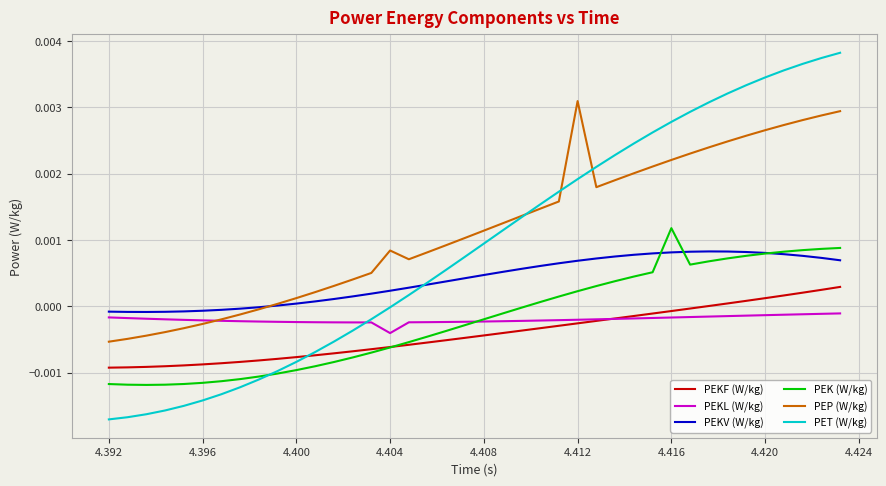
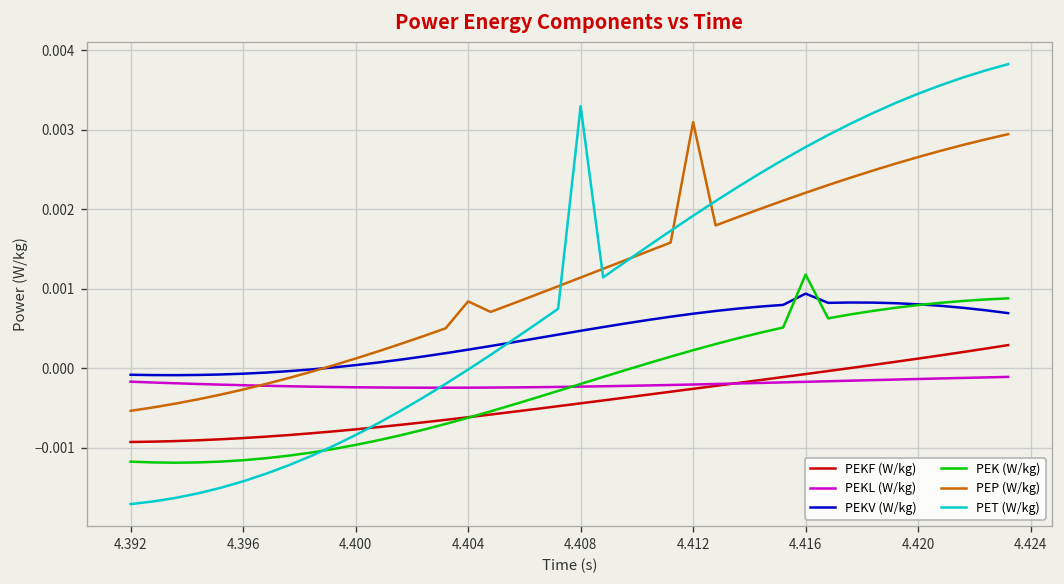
PEKL (W/kg), 4.404: -0.0004 -> -0.0002
PET (W/kg), 4.408: 0.0009 -> 0.0033
PEKV (W/kg), 4.416: 0.0008 -> 0.0009
